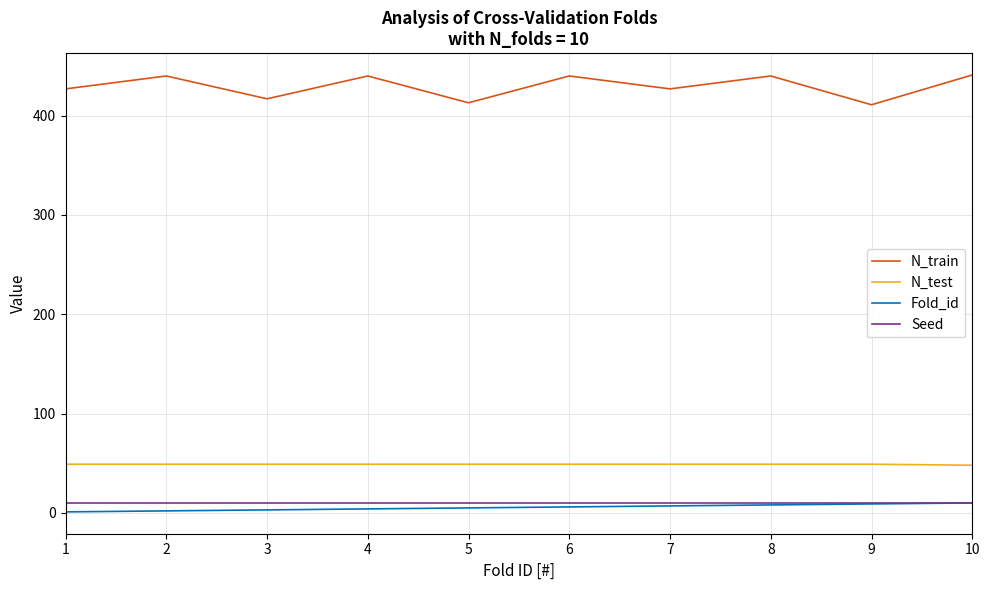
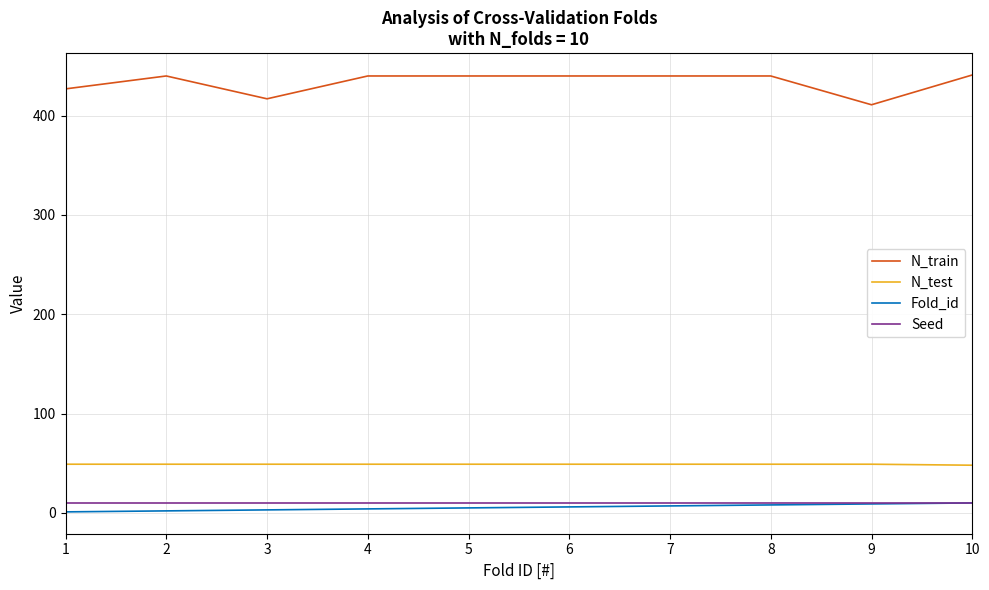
N_train, 5: 410 -> 440
N_train, 7: 430 -> 440
